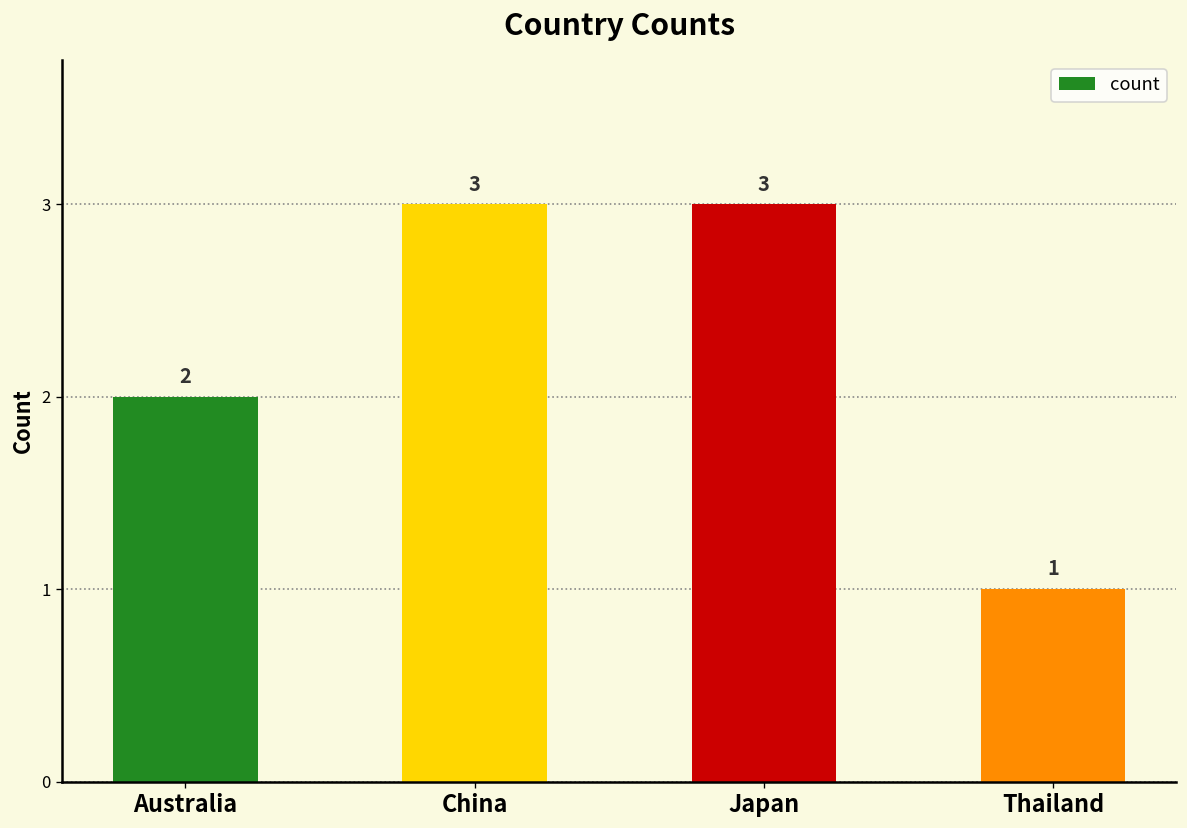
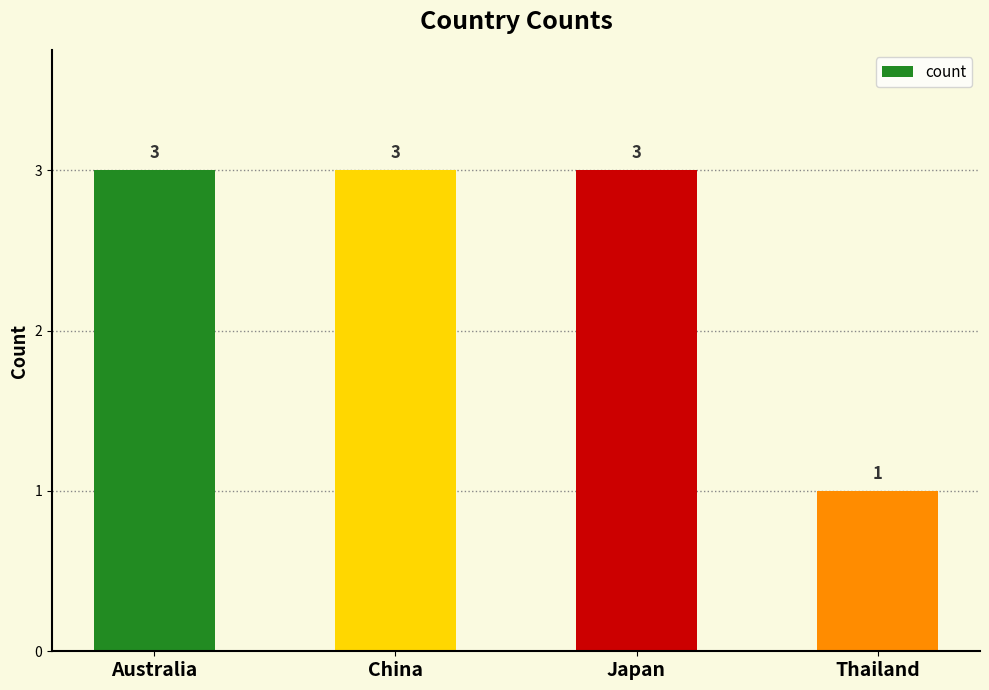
Australia: 2 -> 3
